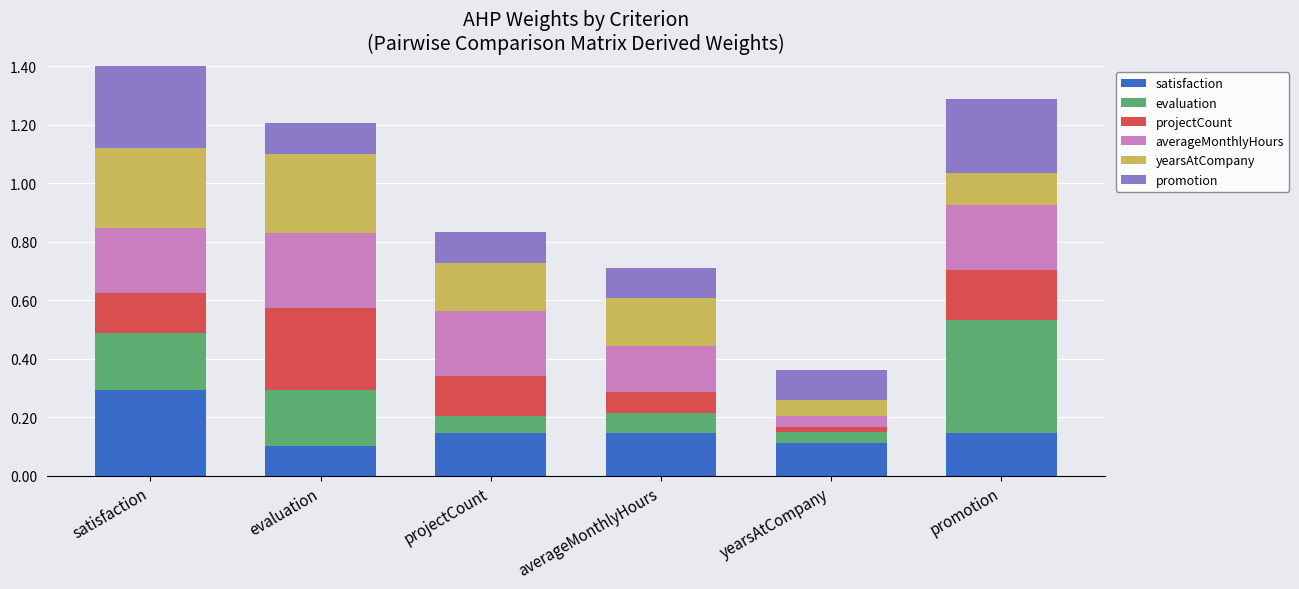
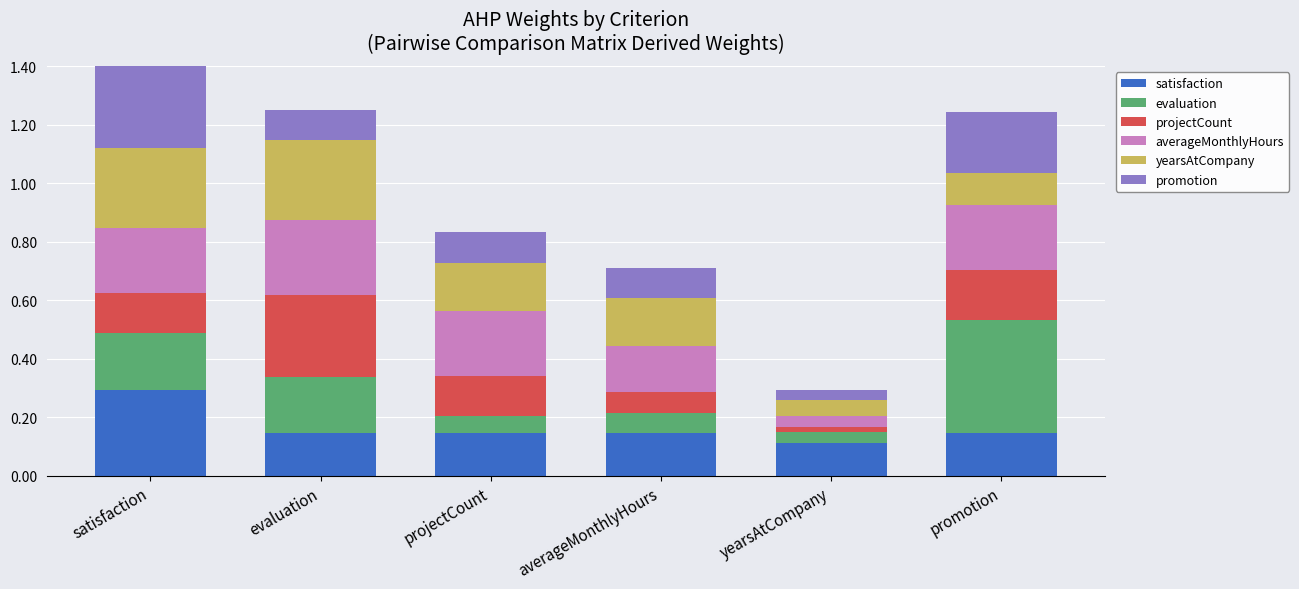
satisfaction, evaluation: 0.10 -> 0.15
promotion, yearsAtCompany: 0.10 -> 0.04
promotion, promotion: 0.25 -> 0.21
